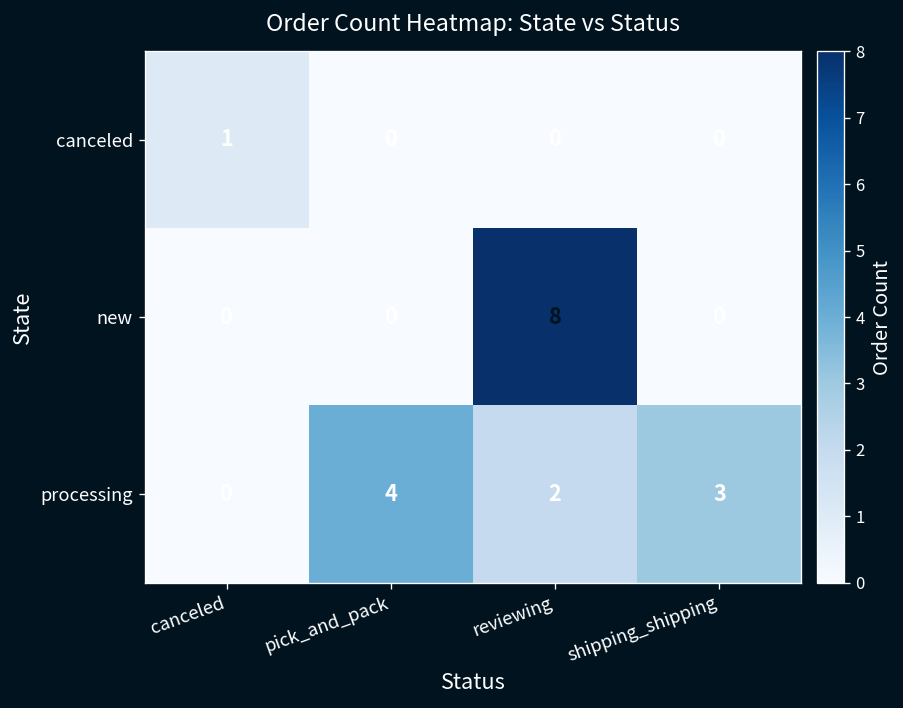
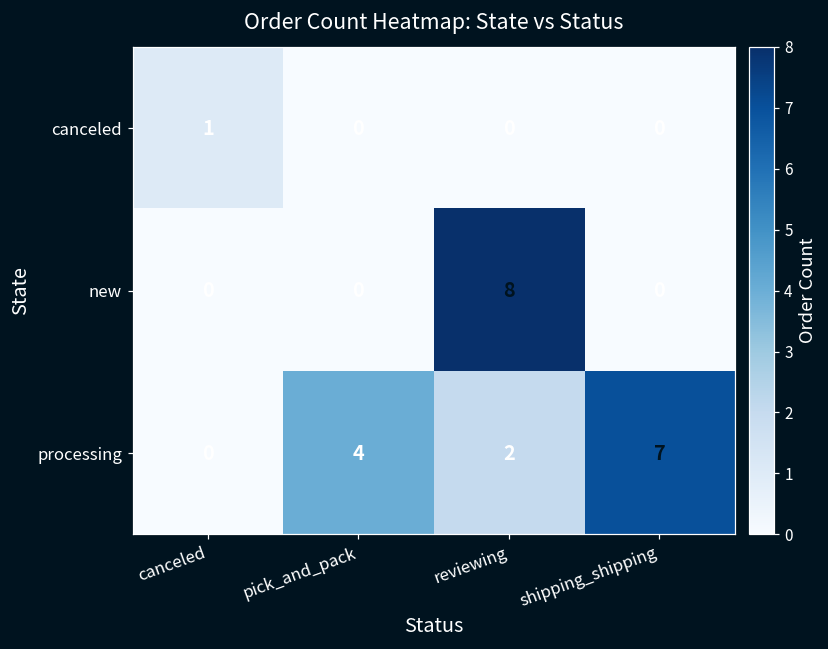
processing, shipping_shipping: 3 -> 7
